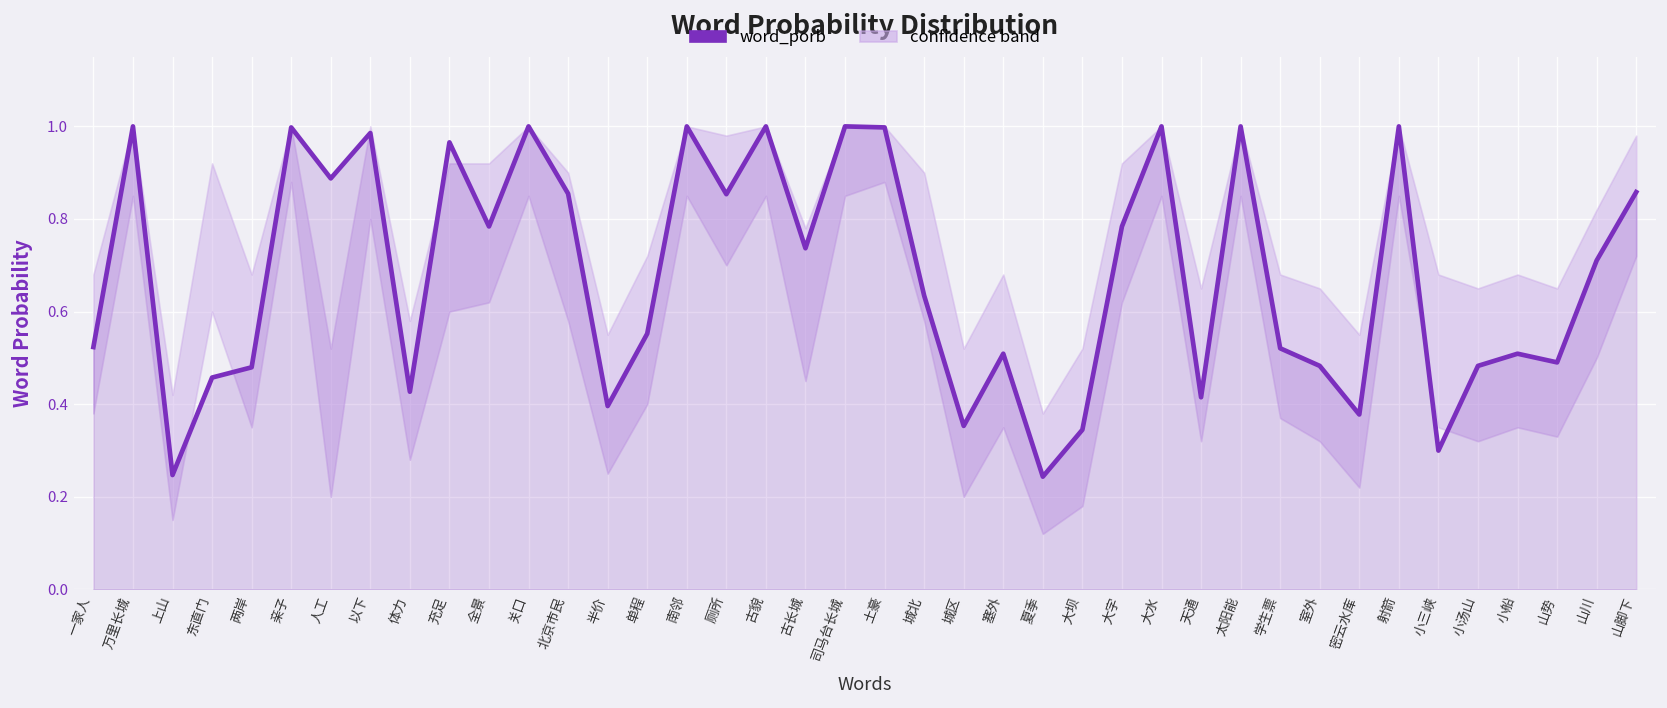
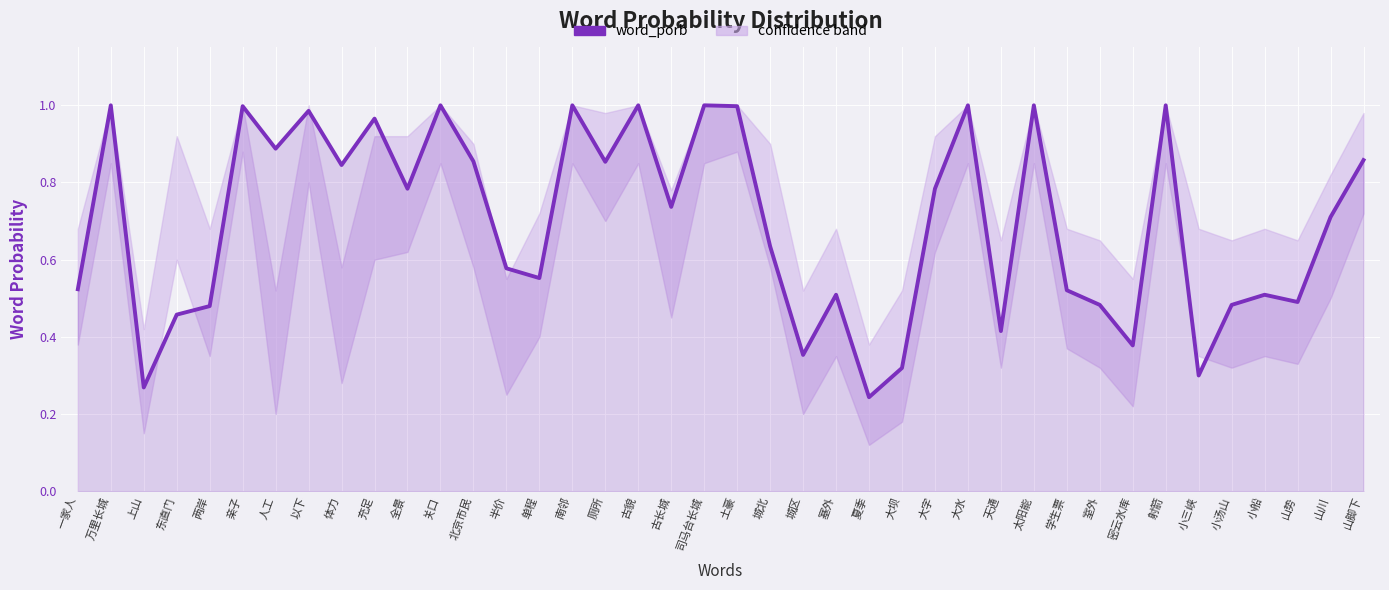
word_porb, 上山: 0.25 -> 0.27
word_porb, 体力: 0.43 -> 0.85
word_porb, 半价: 0.40 -> 0.58
word_porb, 大坝: 0.34 -> 0.32
